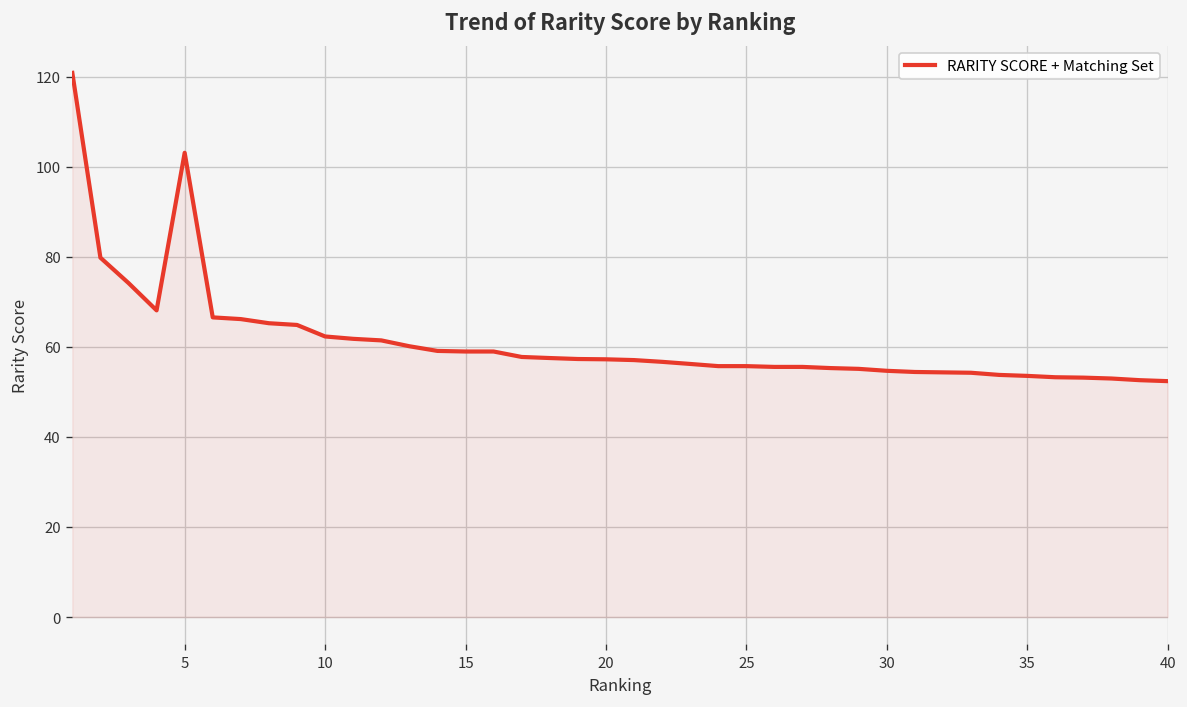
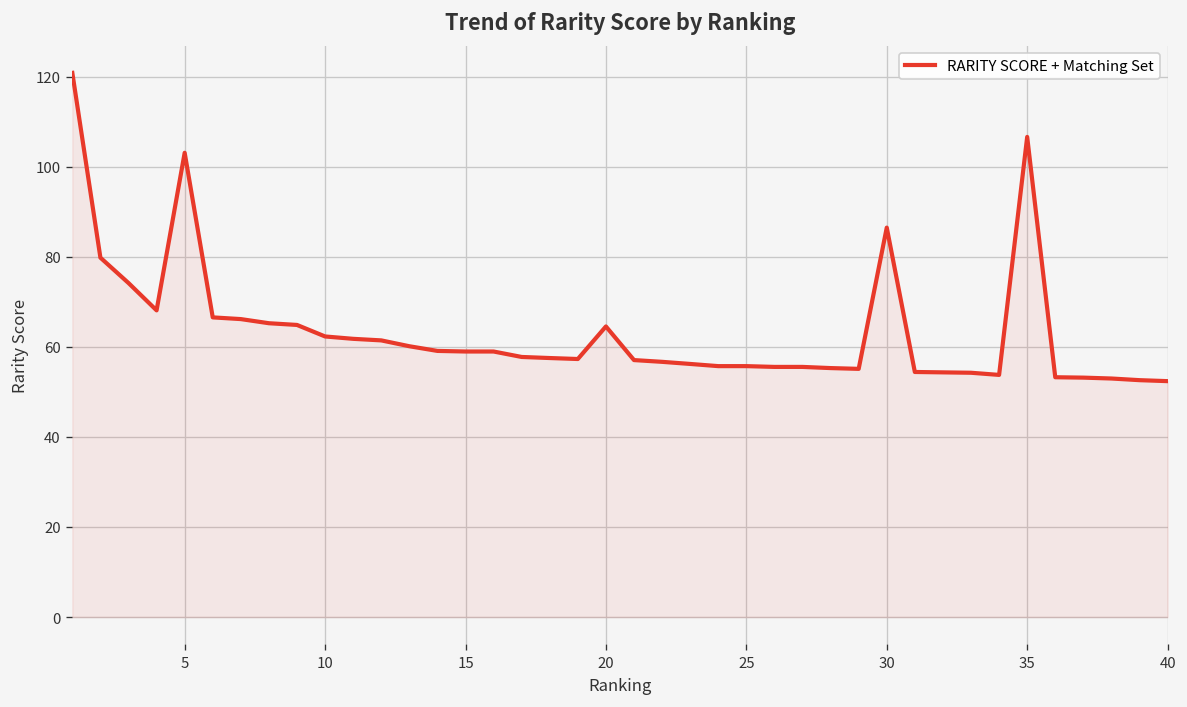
20: 57 -> 65
30: 55 -> 86
35: 54 -> 107
